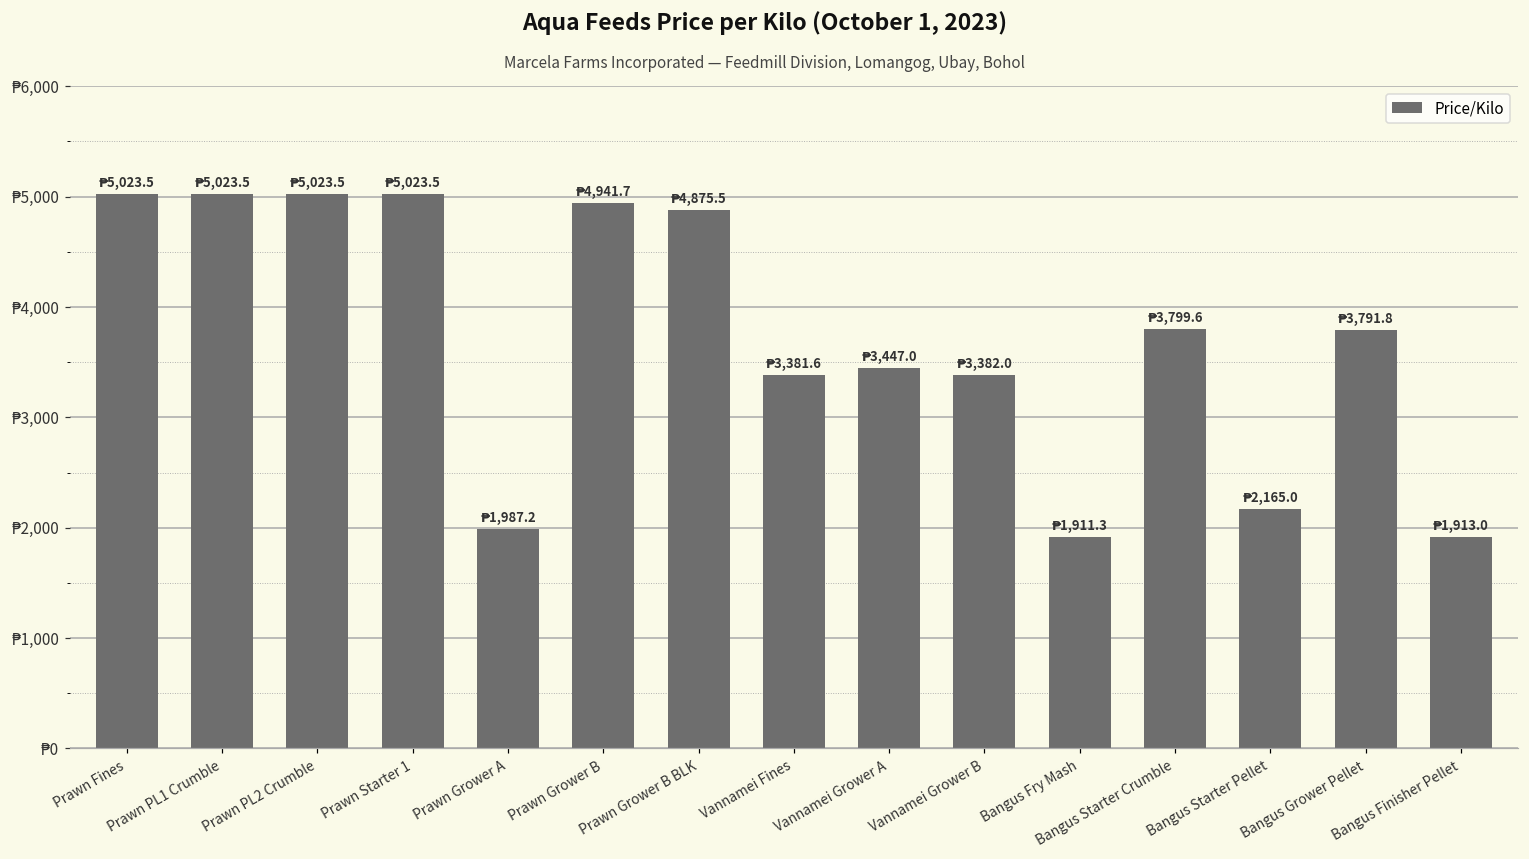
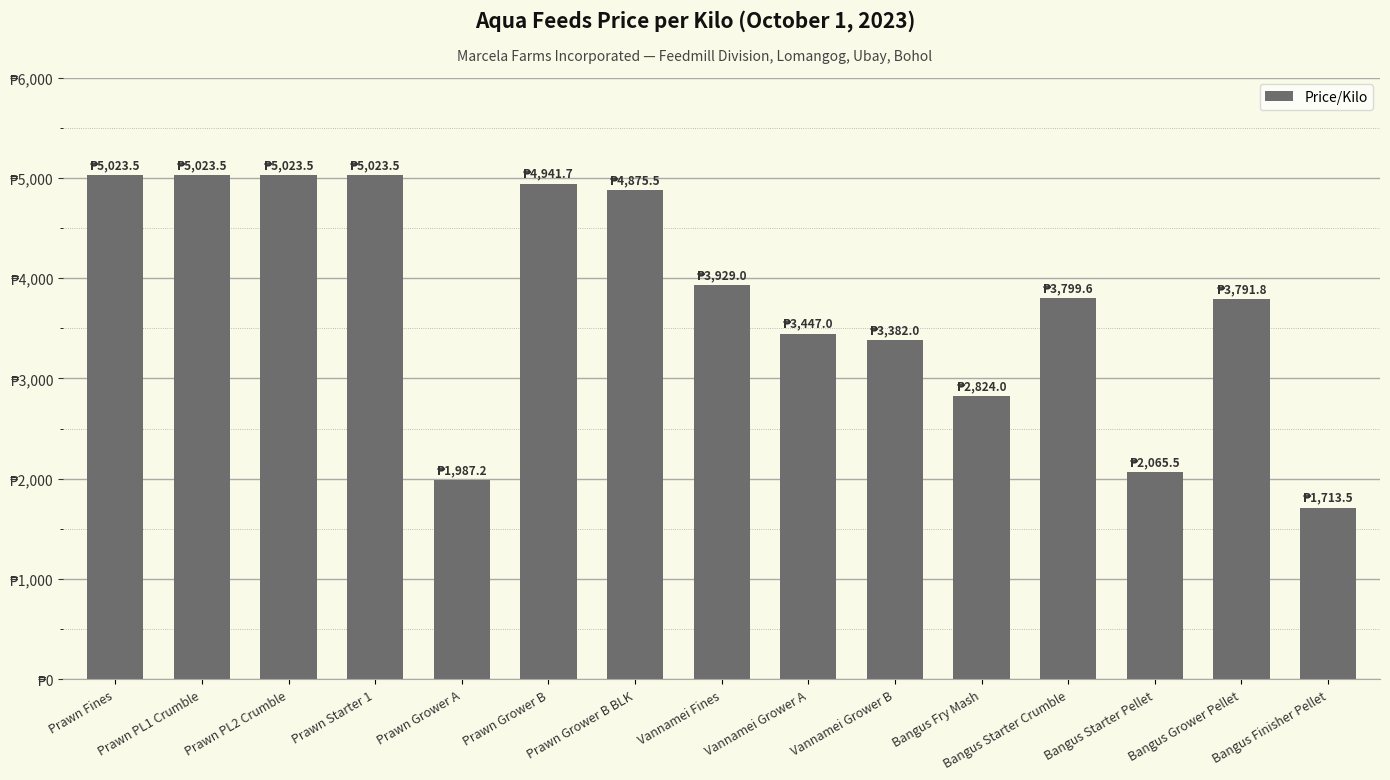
Vannamei Fines: 3,381.6 -> 3,929.0
Bangus Fry Mash: 1,911.3 -> 2,824.0
Bangus Starter Pellet: 2,165.0 -> 2,065.5
Bangus Finisher Pellet: 1,913.0 -> 1,713.5
